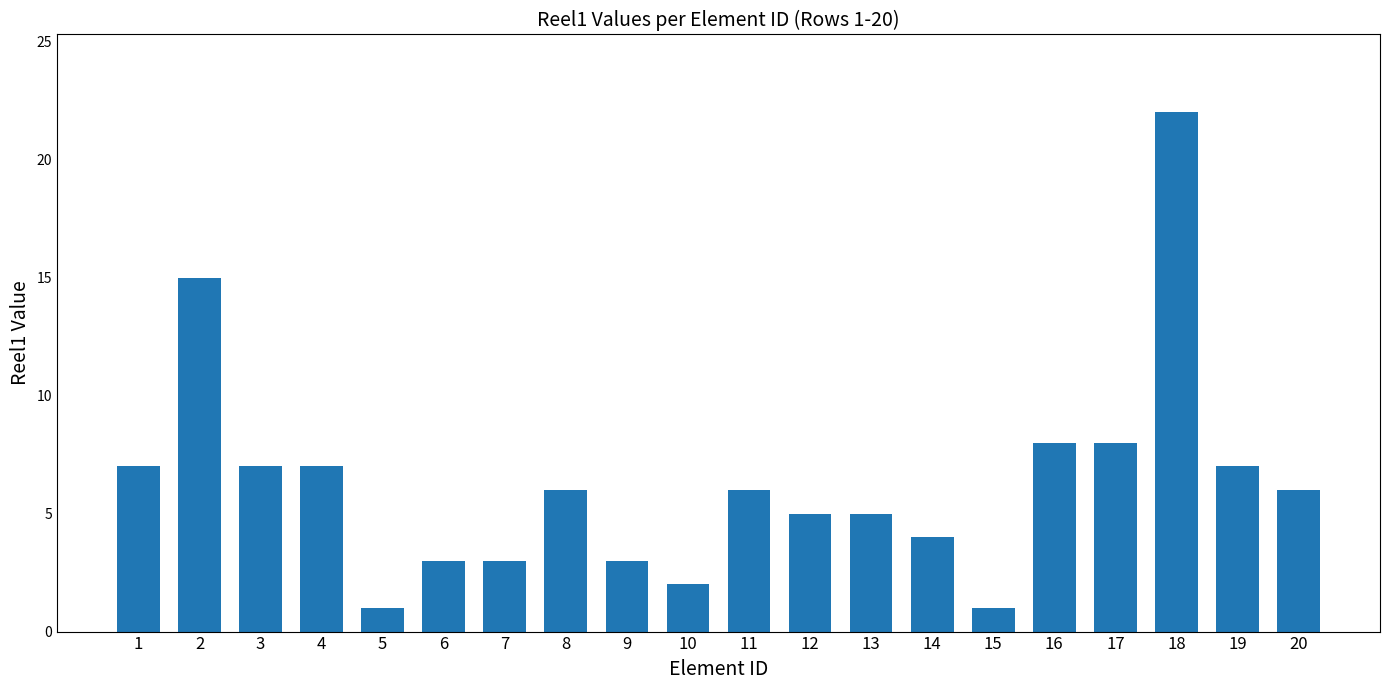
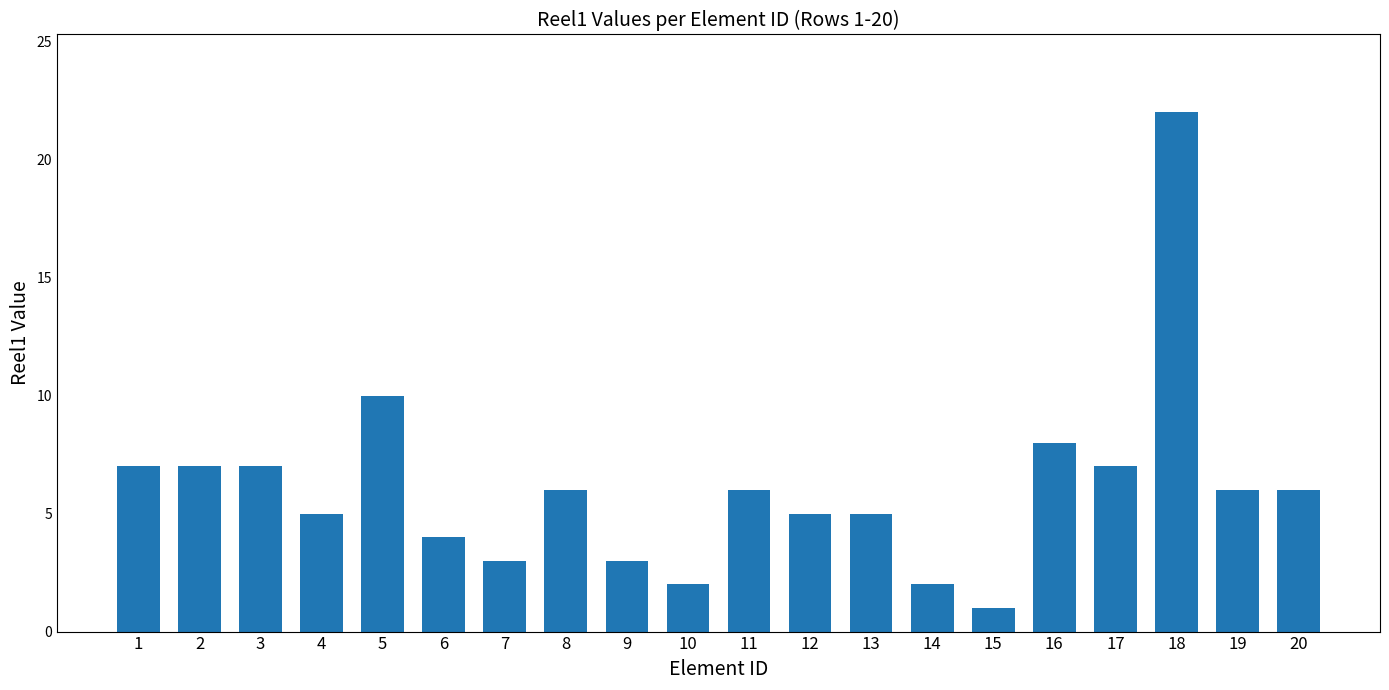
2: 15 -> 7
4: 7 -> 5
5: 1 -> 10
6: 3 -> 4
14: 4 -> 2
17: 8 -> 7
19: 7 -> 6
